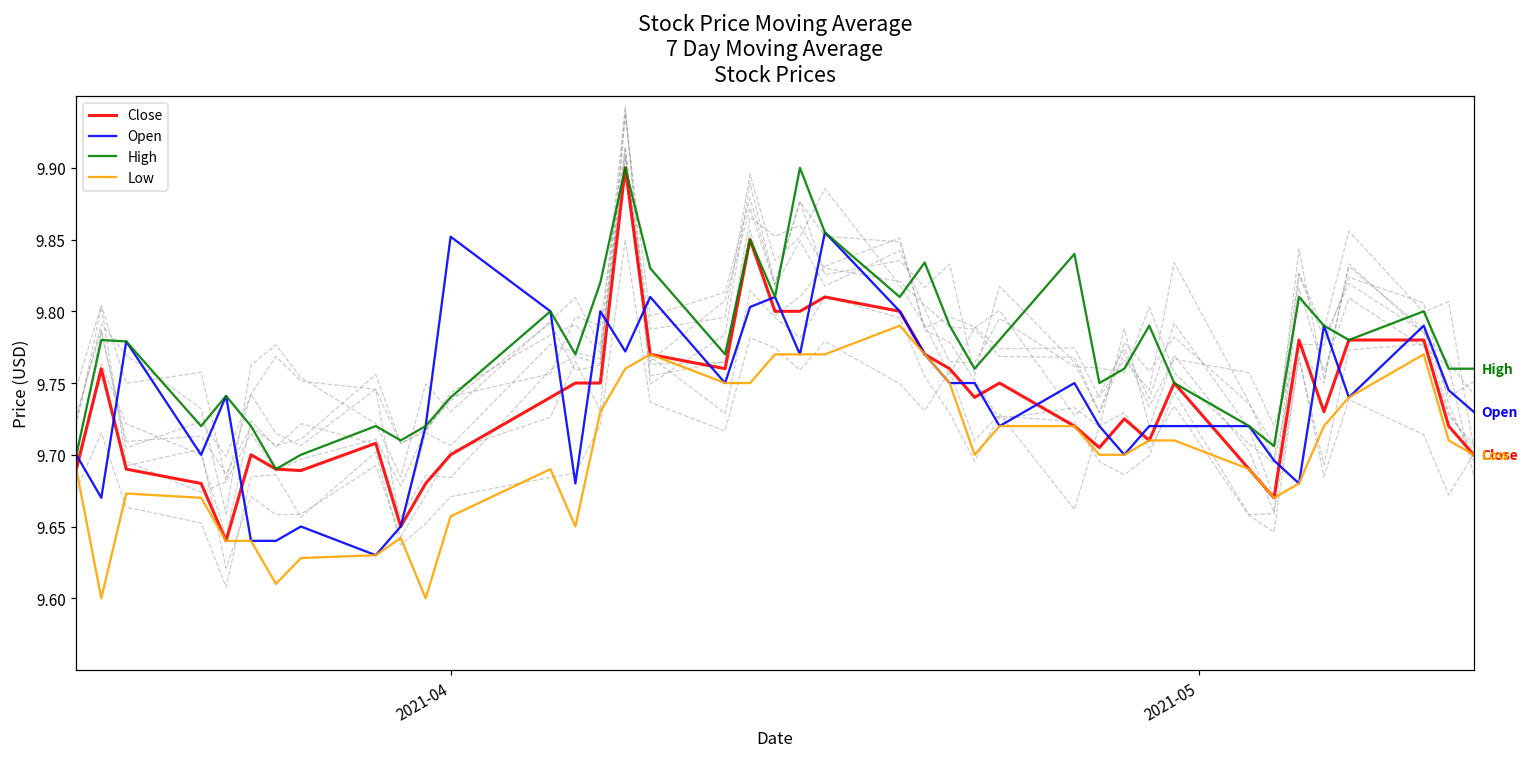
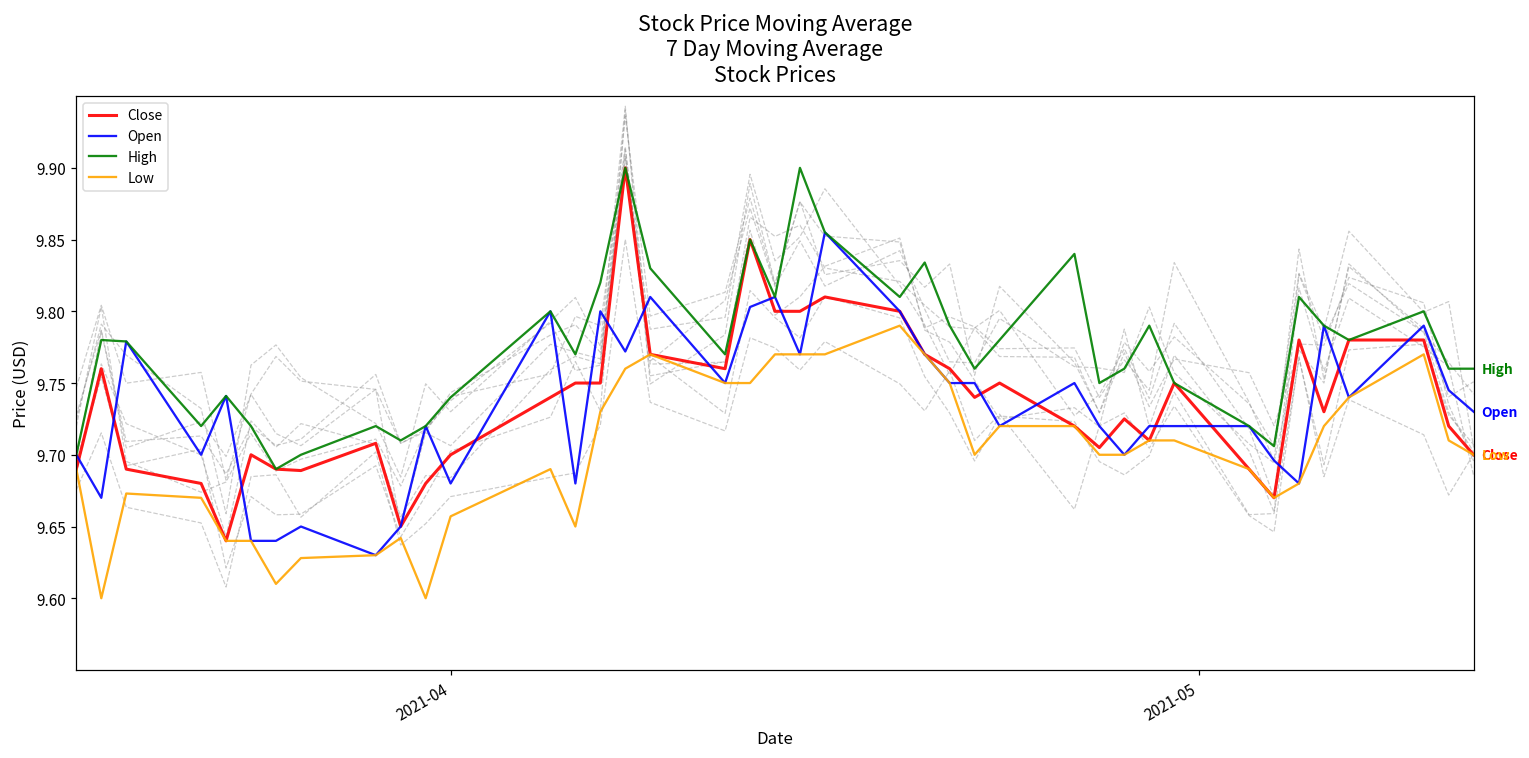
Open, 2021-04: 9.852 -> 9.680
